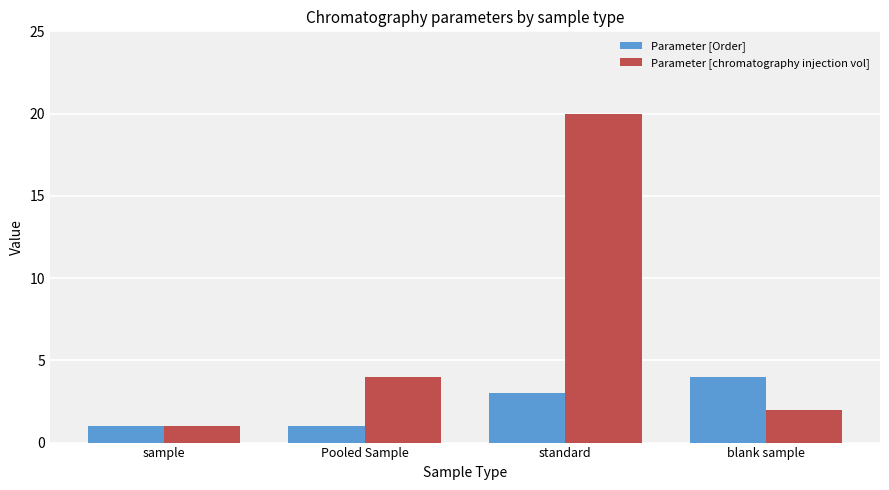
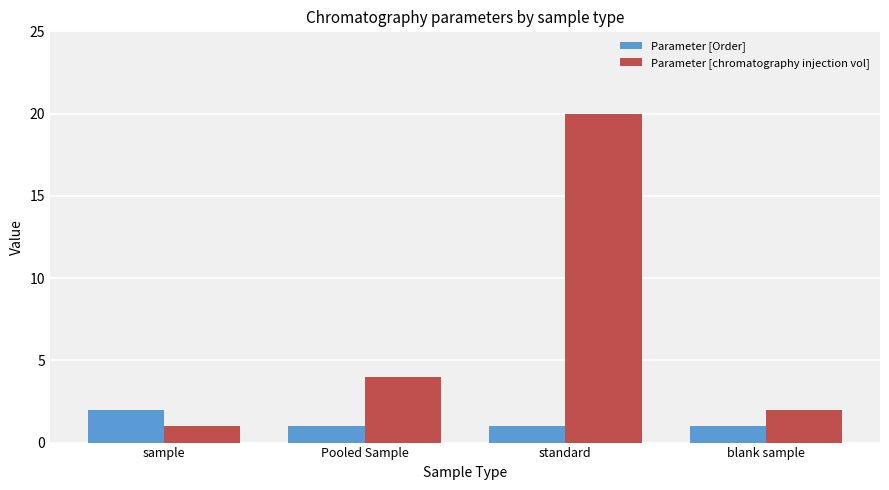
Parameter [Order], sample: 1 -> 2
Parameter [Order], standard: 3 -> 1
Parameter [Order], blank sample: 4 -> 1
